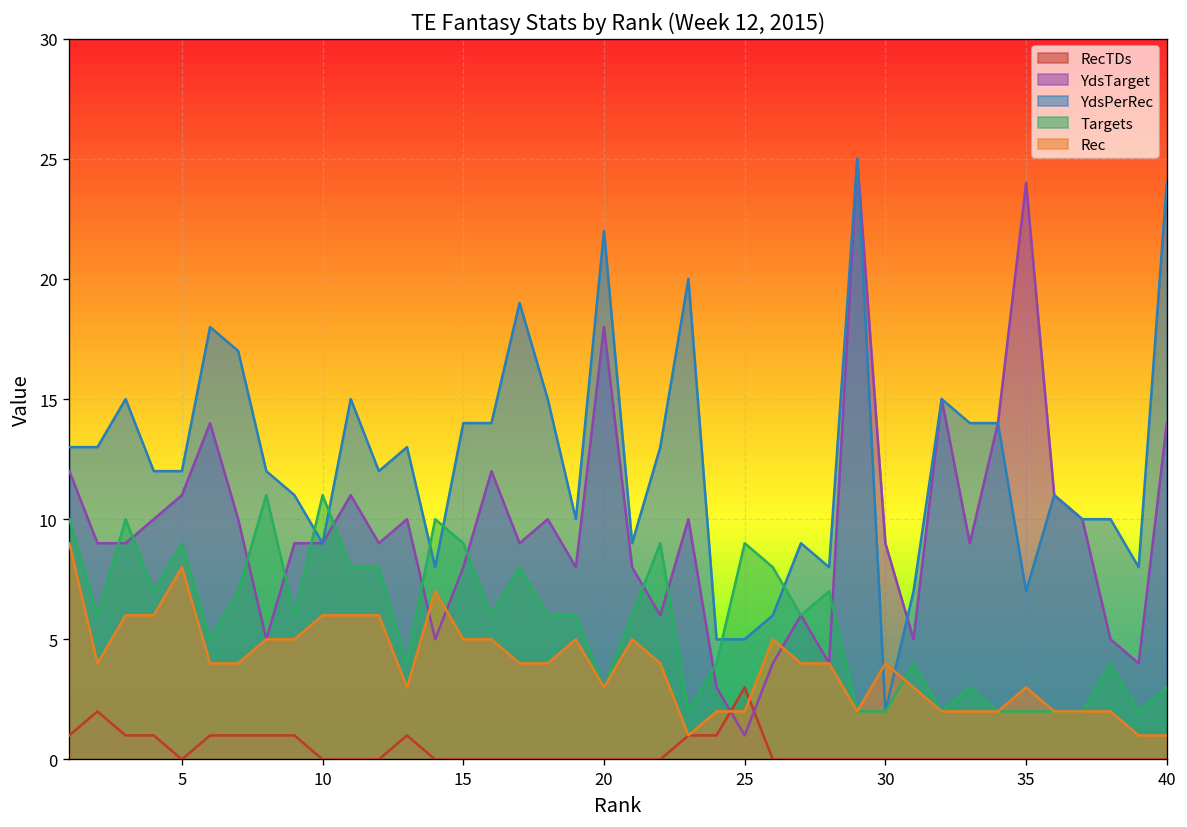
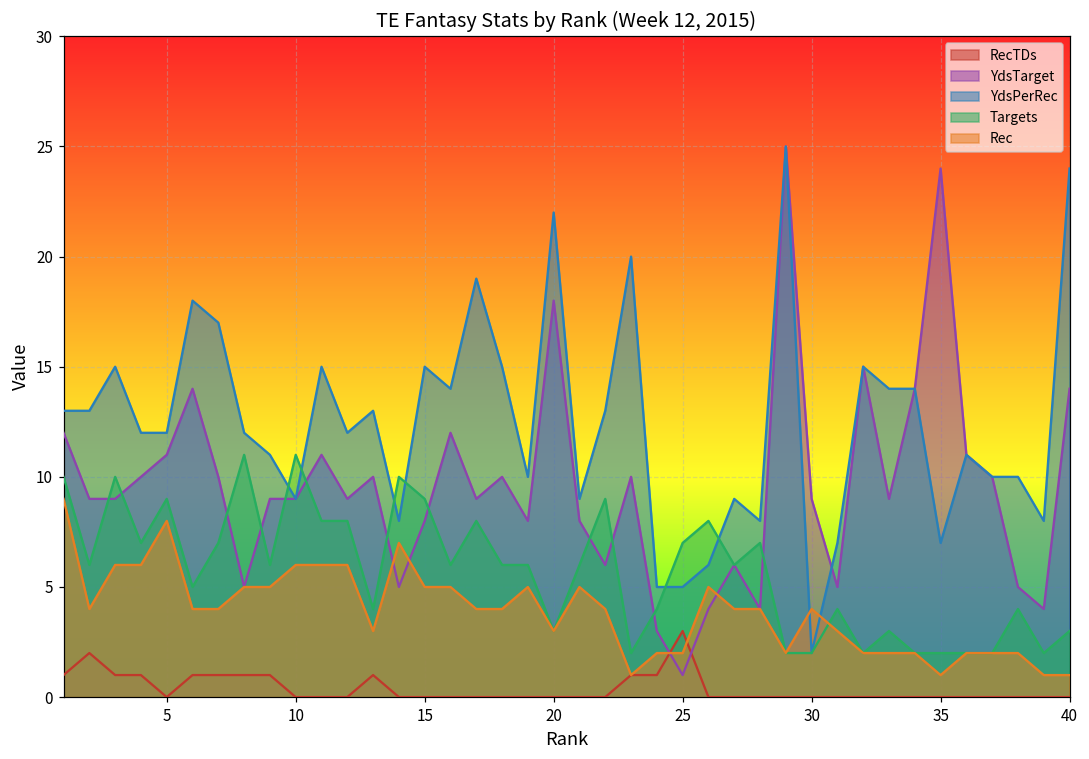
YdsPerRec, 15: 14 -> 15
Targets, 25: 9 -> 7
Rec, 35: 3 -> 1
